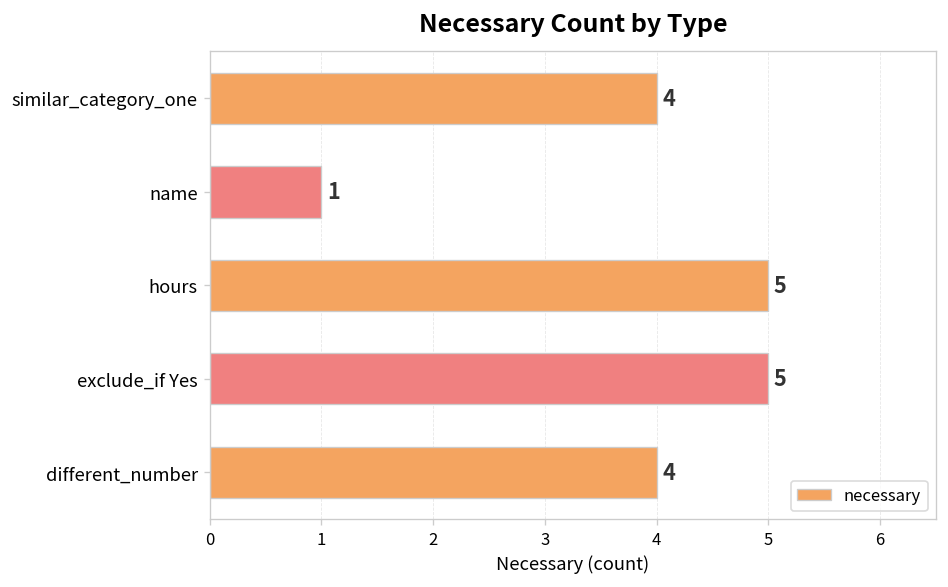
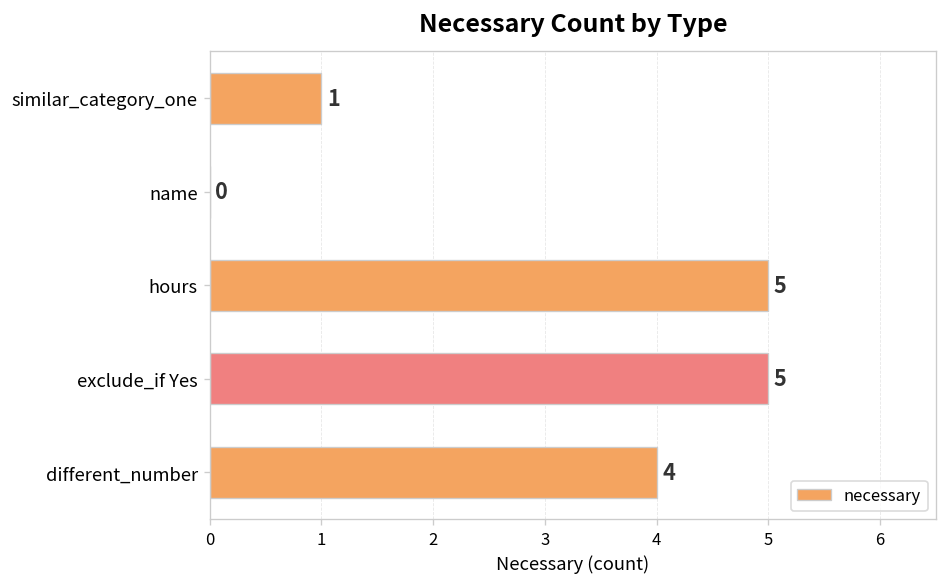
similar_category_one: 4 -> 1
name: 1 -> 0
